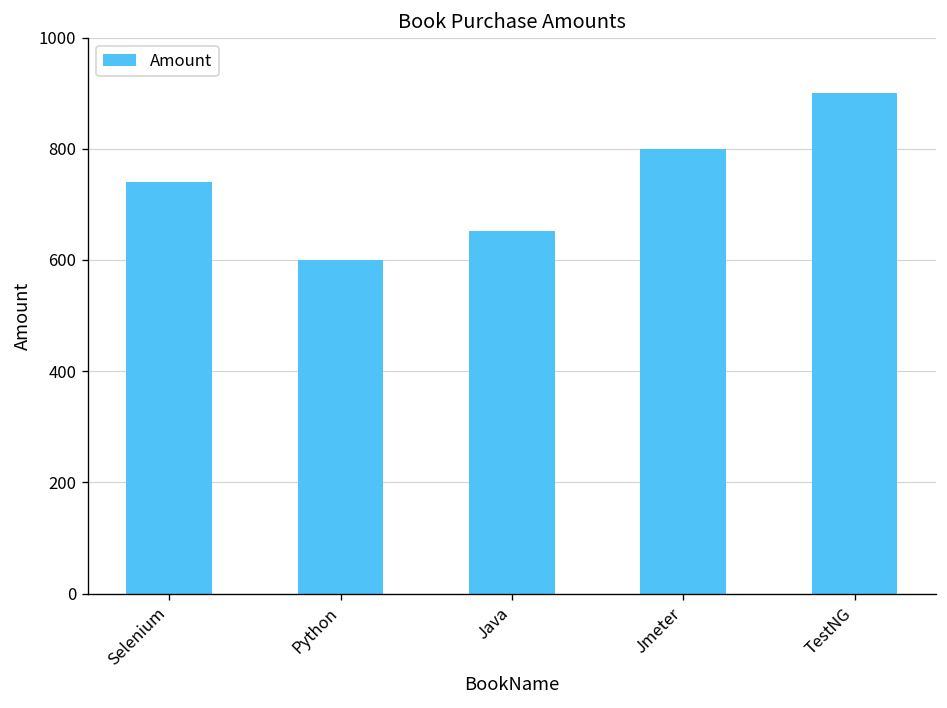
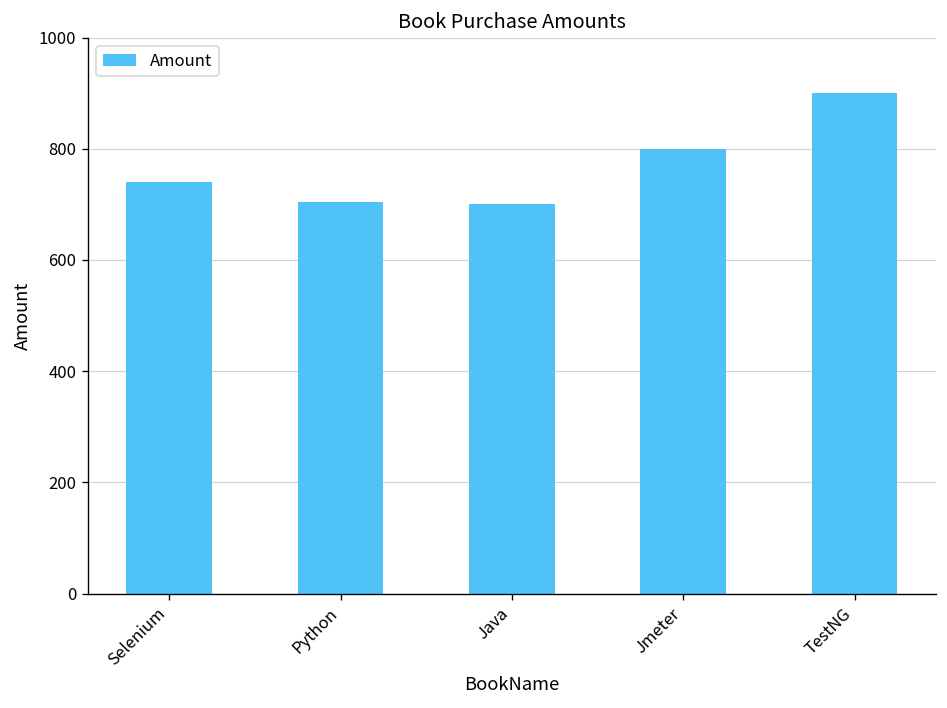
Python: 600 -> 700
Java: 650 -> 700
